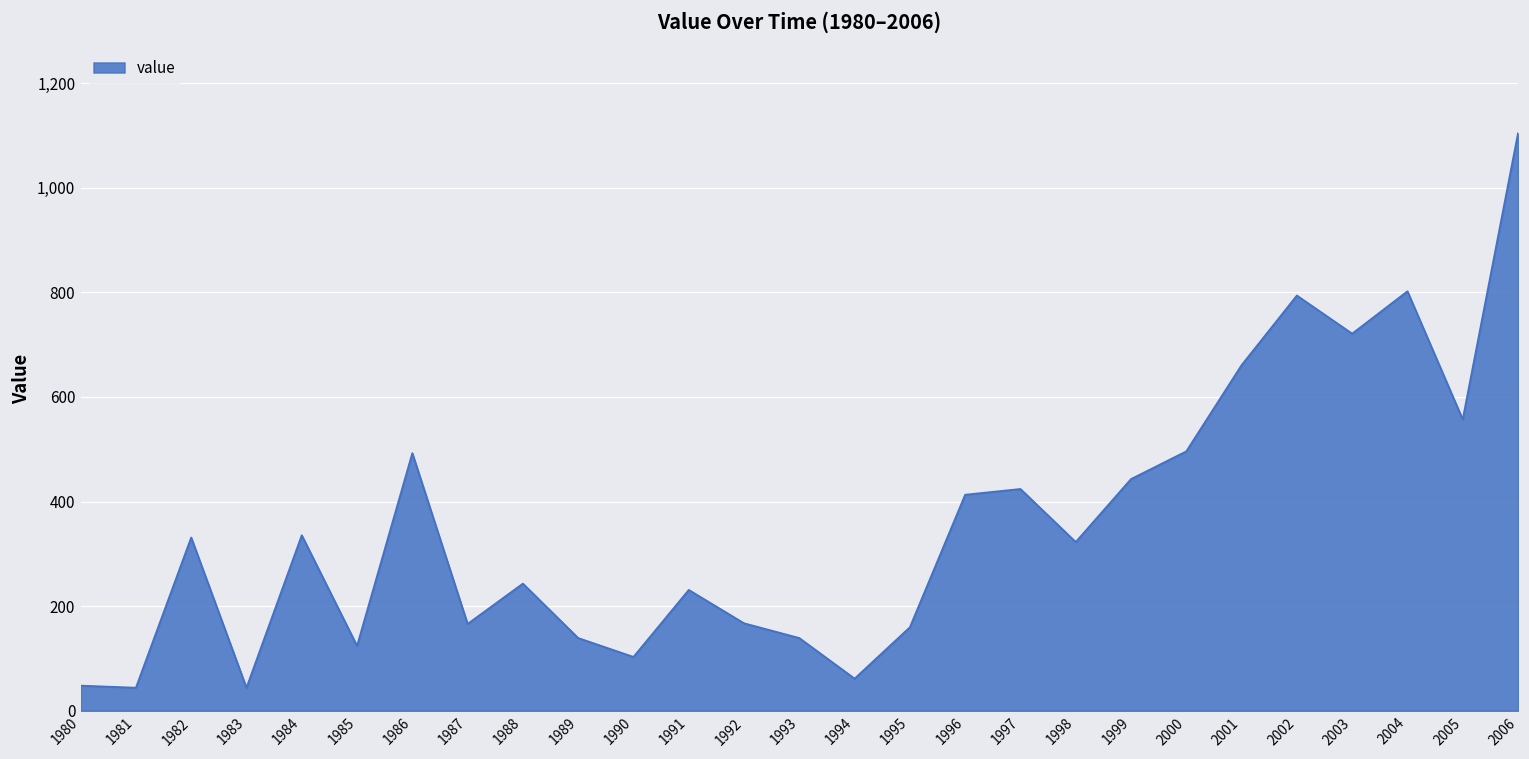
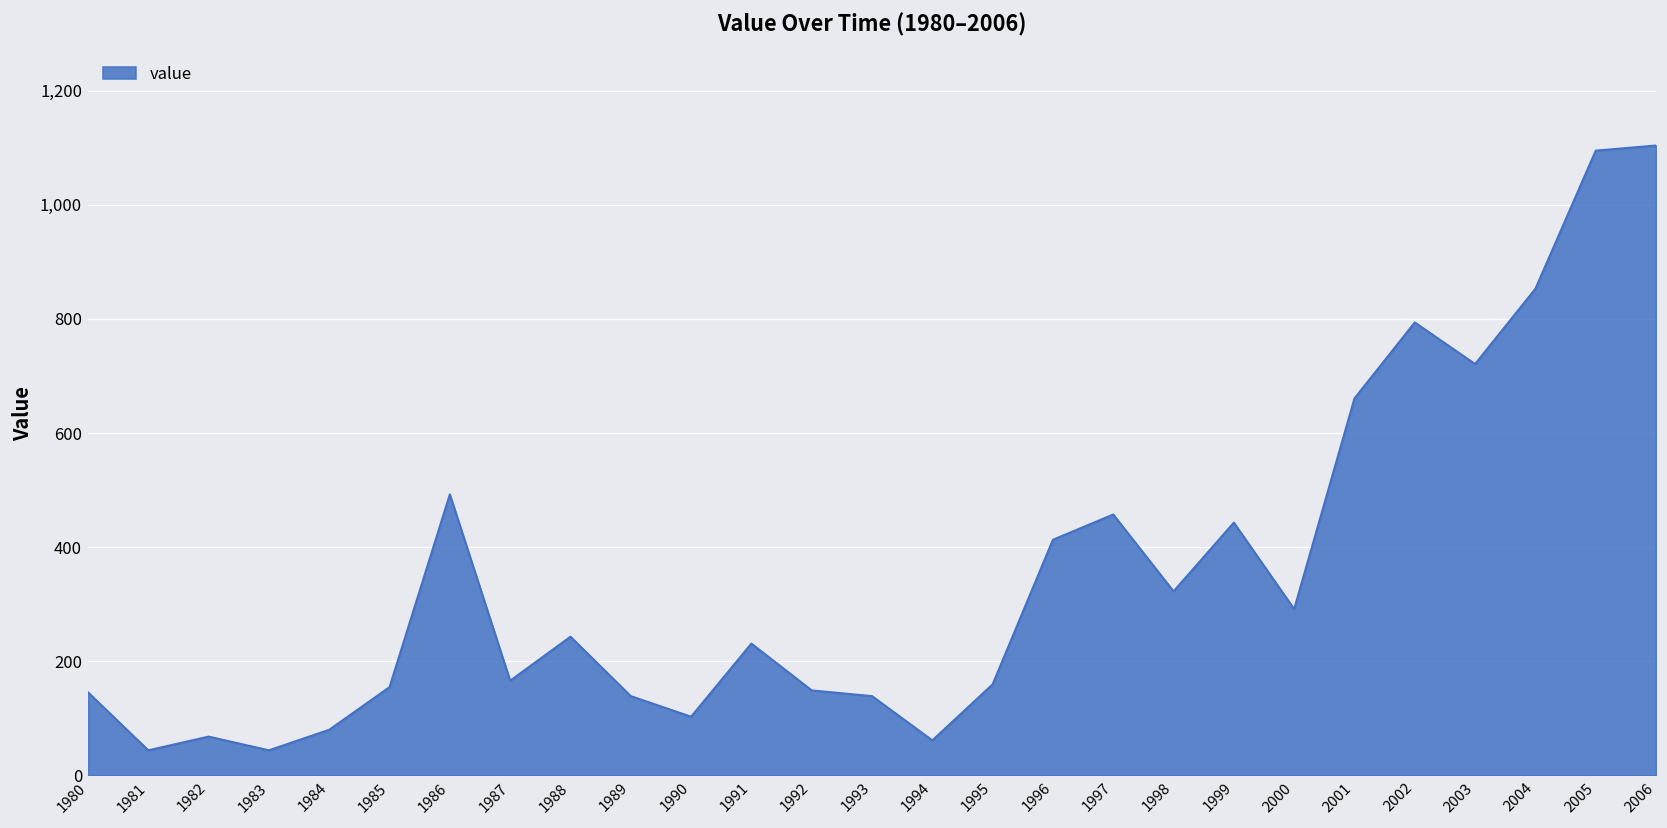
1980: 50 -> 150
1982: 330 -> 70
1984: 340 -> 80
1985: 120 -> 150
1992: 170 -> 150
1997: 420 -> 460
2000: 500 -> 290
2004: 800 -> 850
2005: 560 -> 1,100
